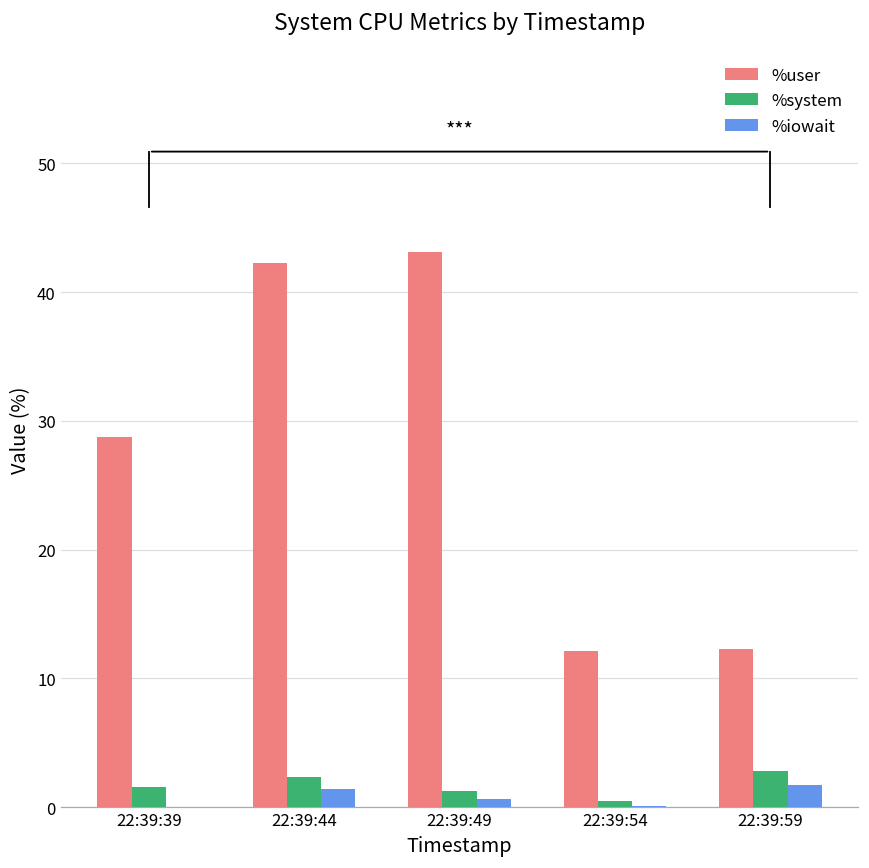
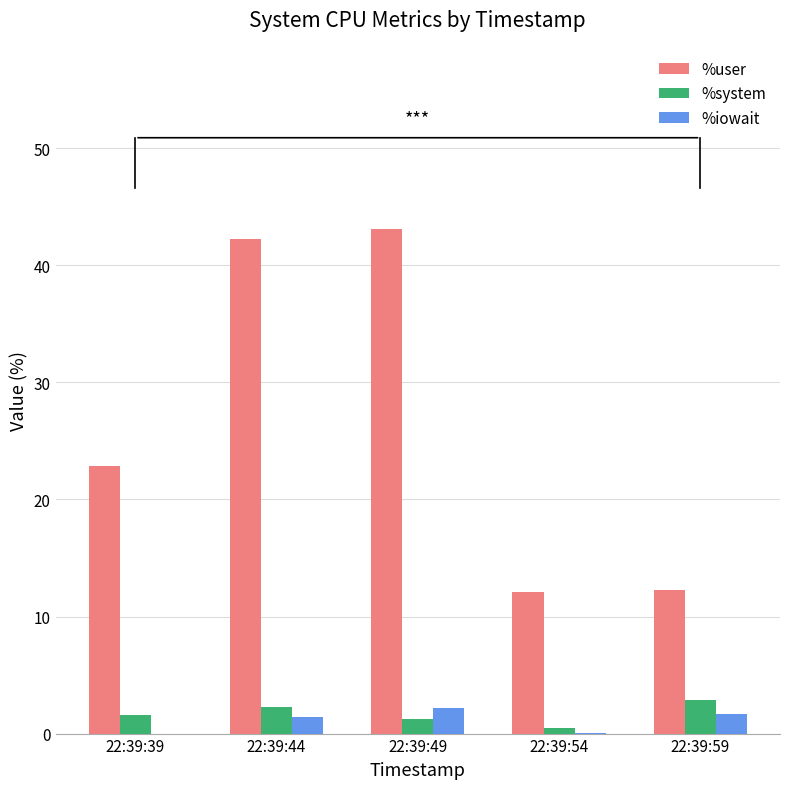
%user, 22:39:39: 28.8 -> 22.9
%iowait, 22:39:49: 0.6 -> 2.2
